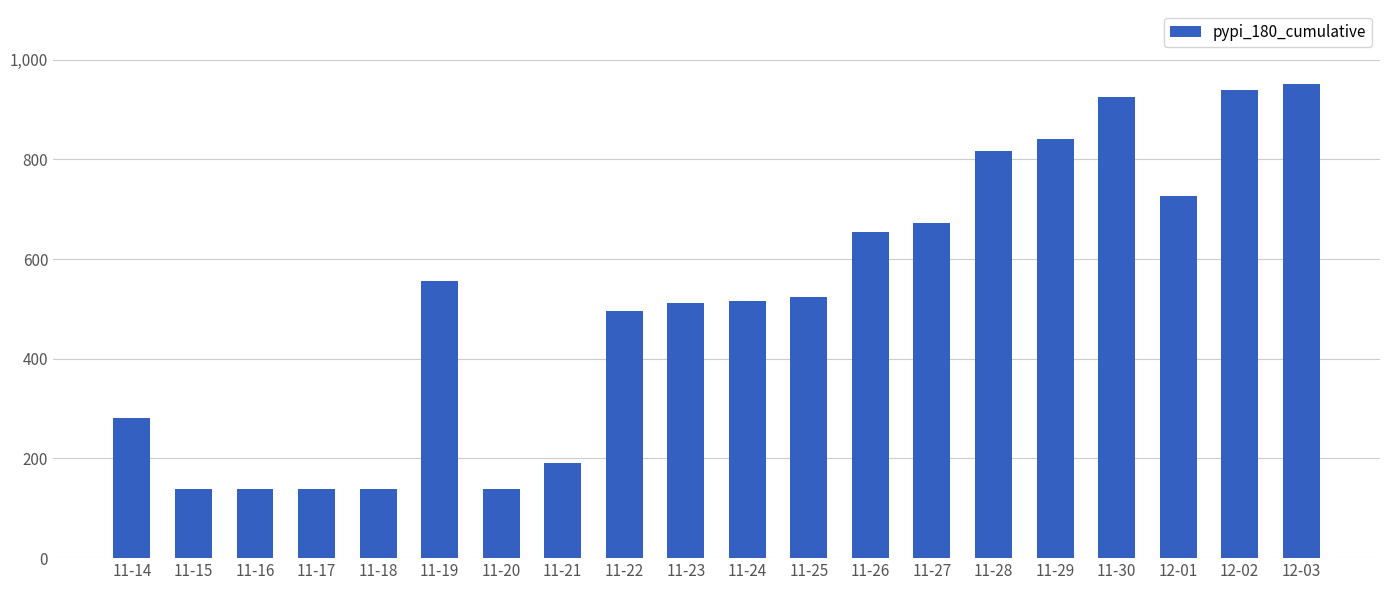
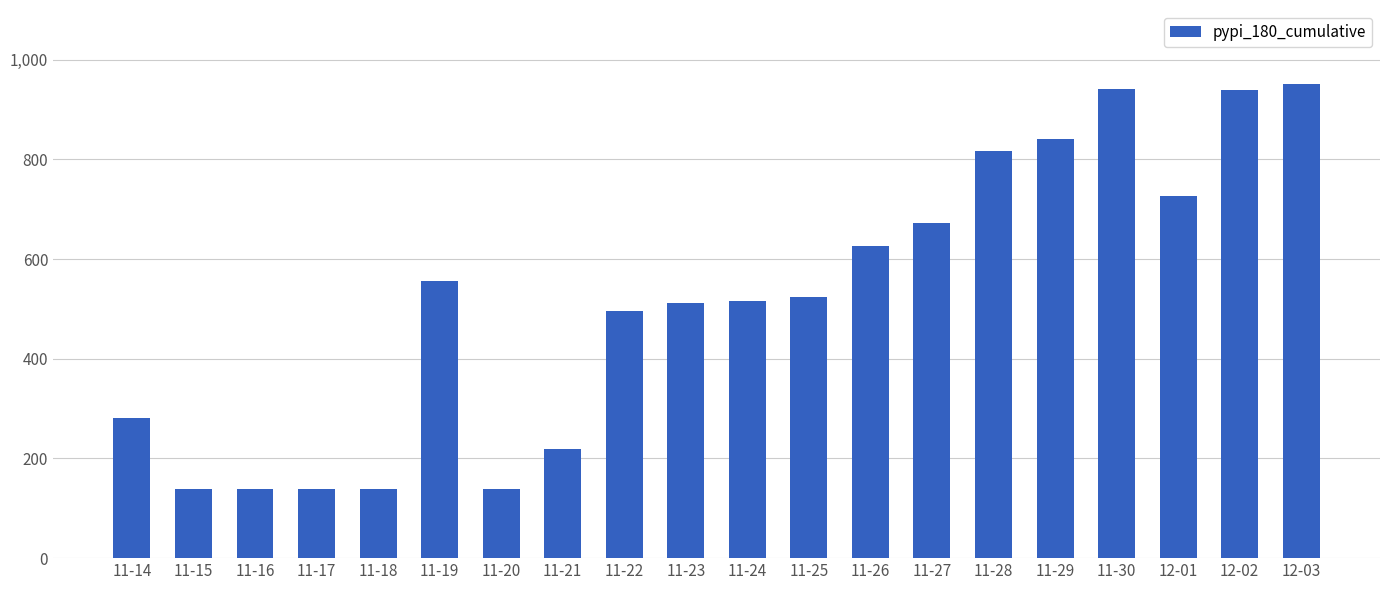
11-21: 190 -> 220
11-26: 650 -> 630
11-30: 930 -> 940
